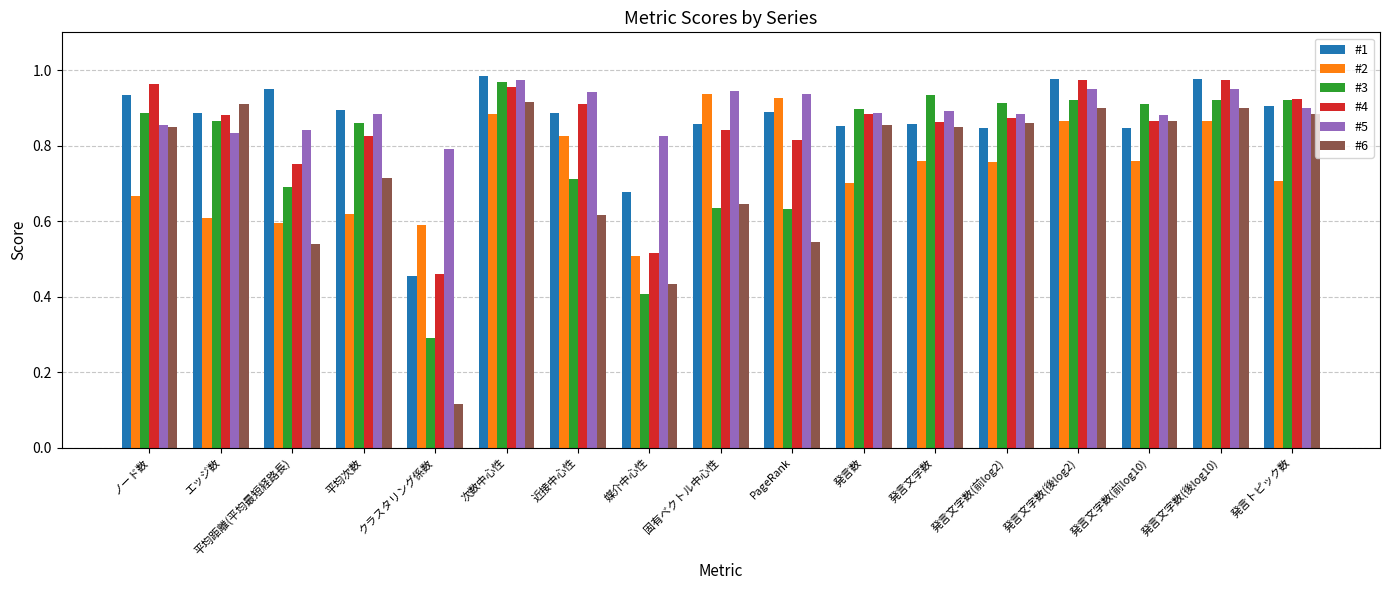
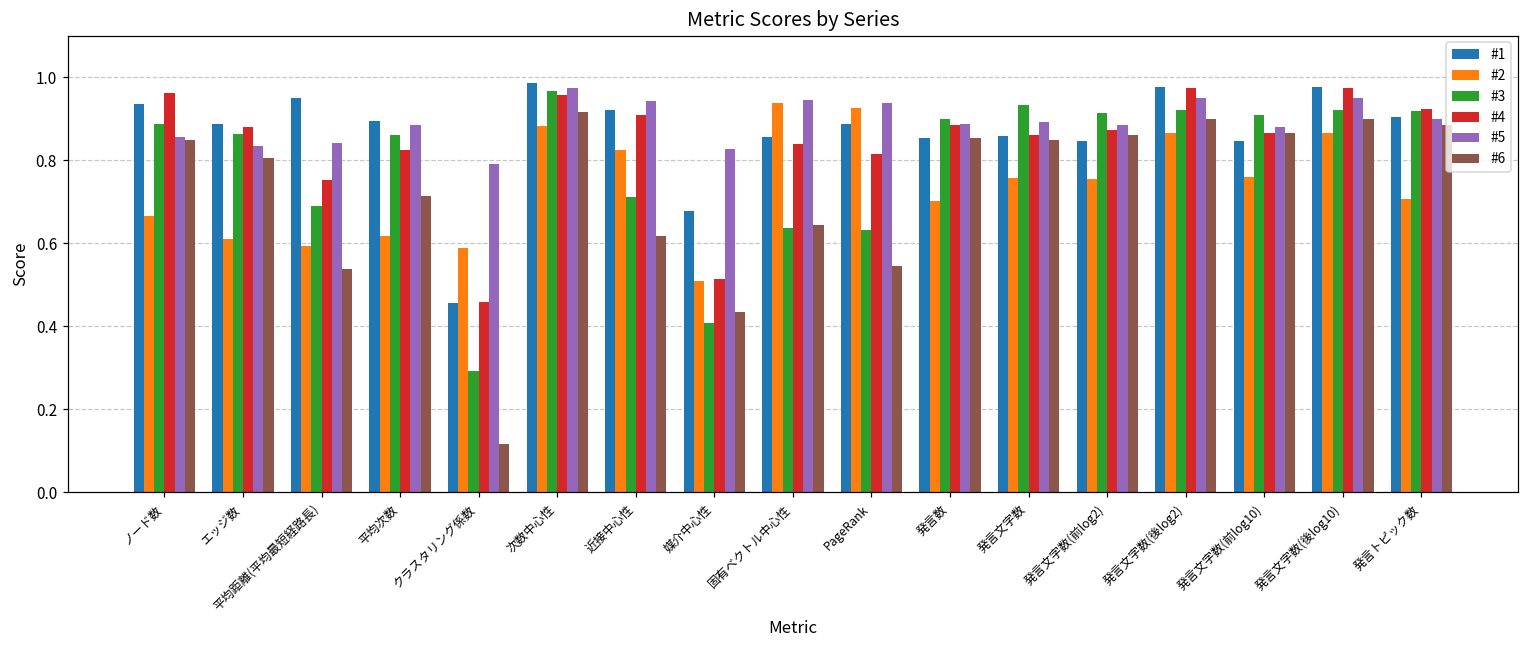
#6, エッジ数: 0.91 -> 0.81
#1, 近接中心性: 0.89 -> 0.92
